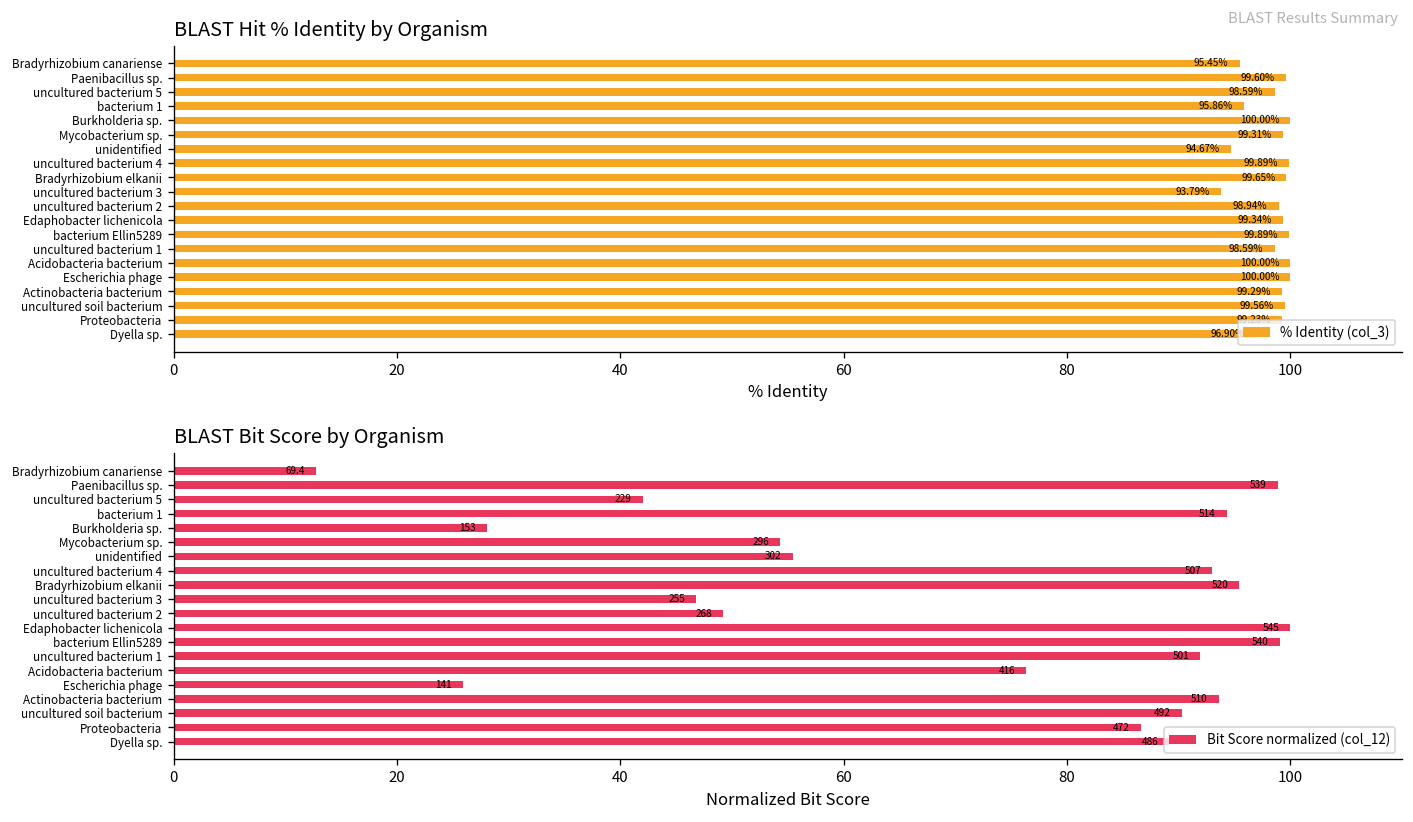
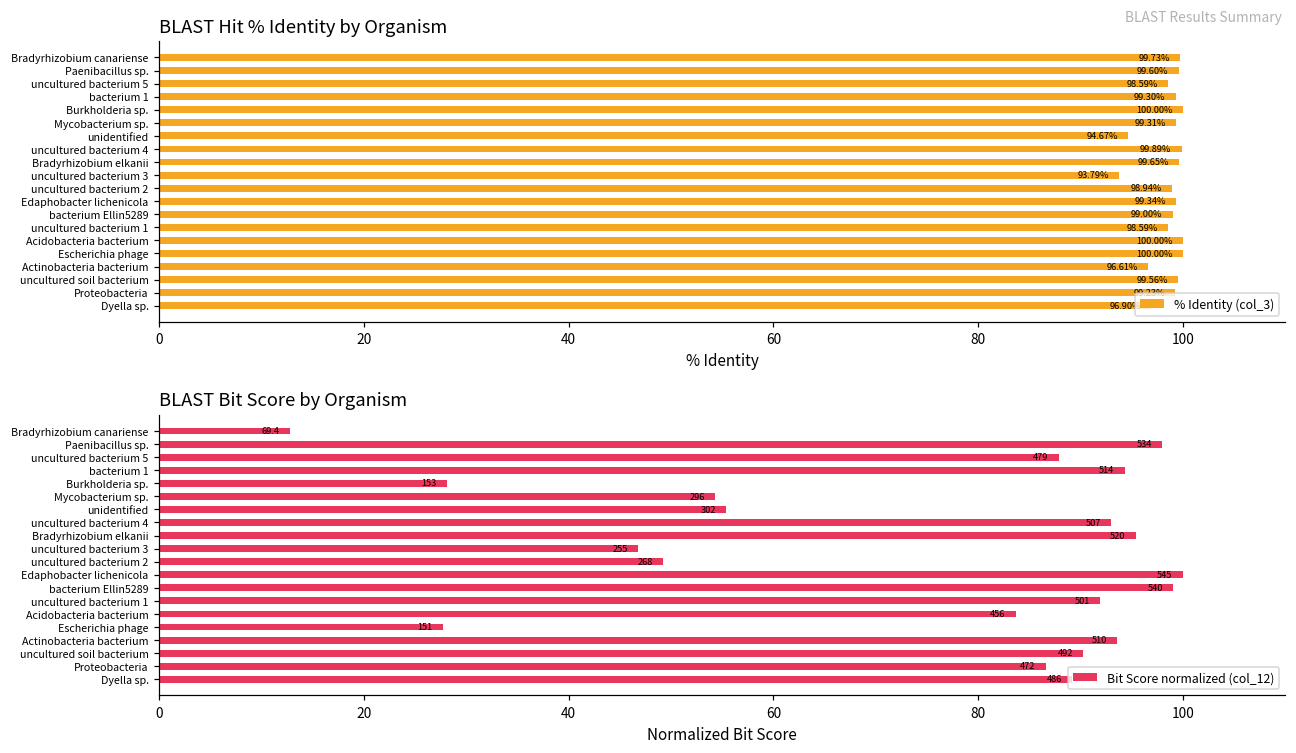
BLAST Hit % Identity by Organism, Bradyrhizobium canariense: 95.45% -> 99.73%
BLAST Hit % Identity by Organism, bacterium 1: 95.86% -> 99.30%
BLAST Hit % Identity by Organism, bacterium Ellin5289: 99.89% -> 99.00%
BLAST Hit % Identity by Organism, Actinobacteria bacterium: 99.29% -> 96.61%
BLAST Bit Score by Organism, Paenibacillus sp.: 539 -> 534
BLAST Bit Score by Organism, uncultured bacterium 5: 229 -> 479
BLAST Bit Score by Organism, Acidobacteria bacterium: 416 -> 456
BLAST Bit Score by Organism, Escherichia phage: 141 -> 151
